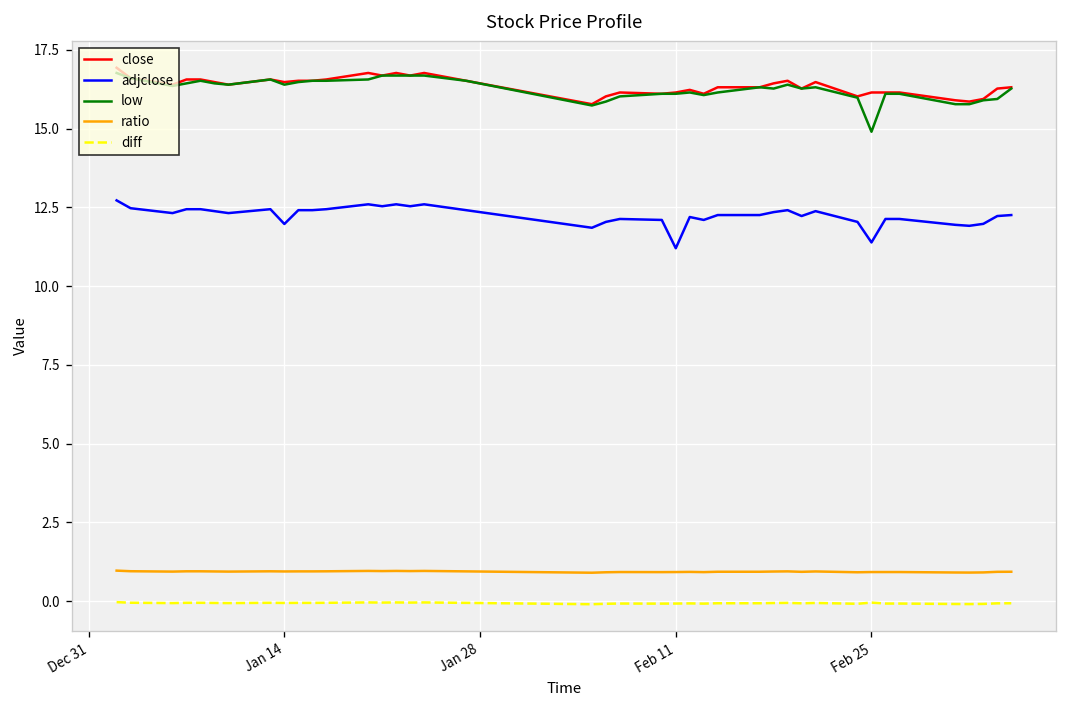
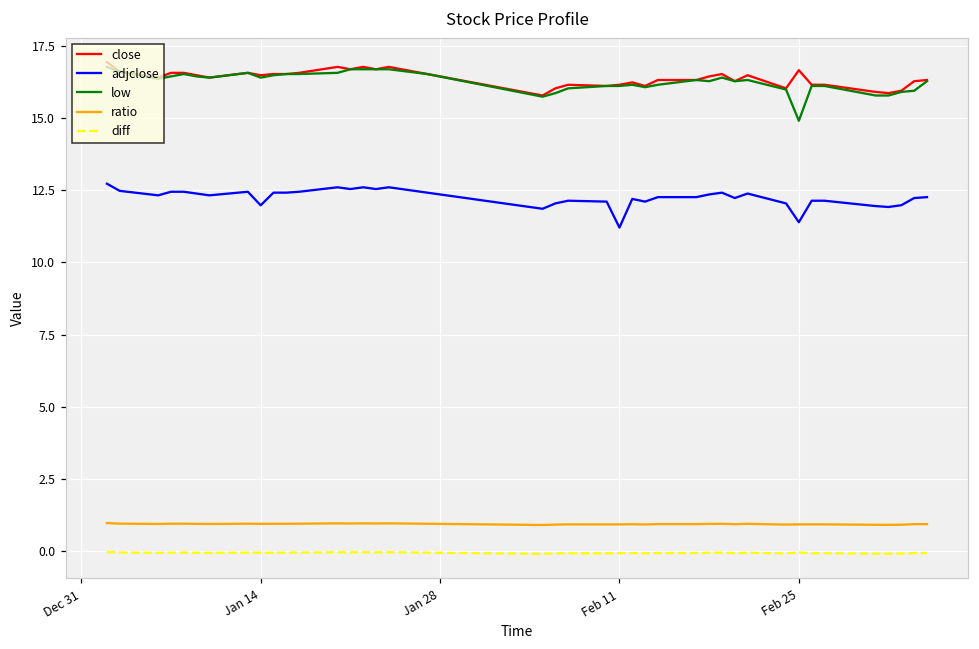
close, Feb 25: 16.1 -> 16.7
